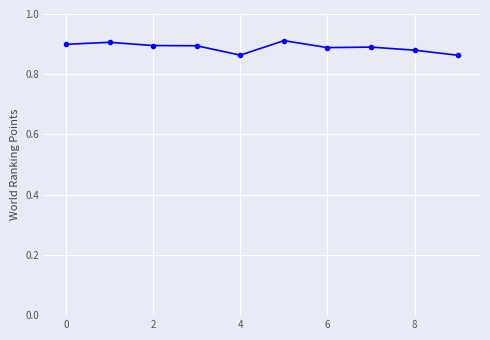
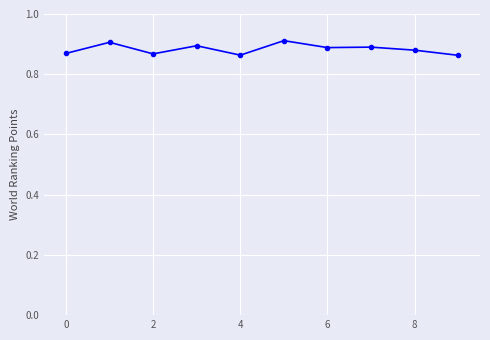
0: 0.90 -> 0.87
2: 0.90 -> 0.87
